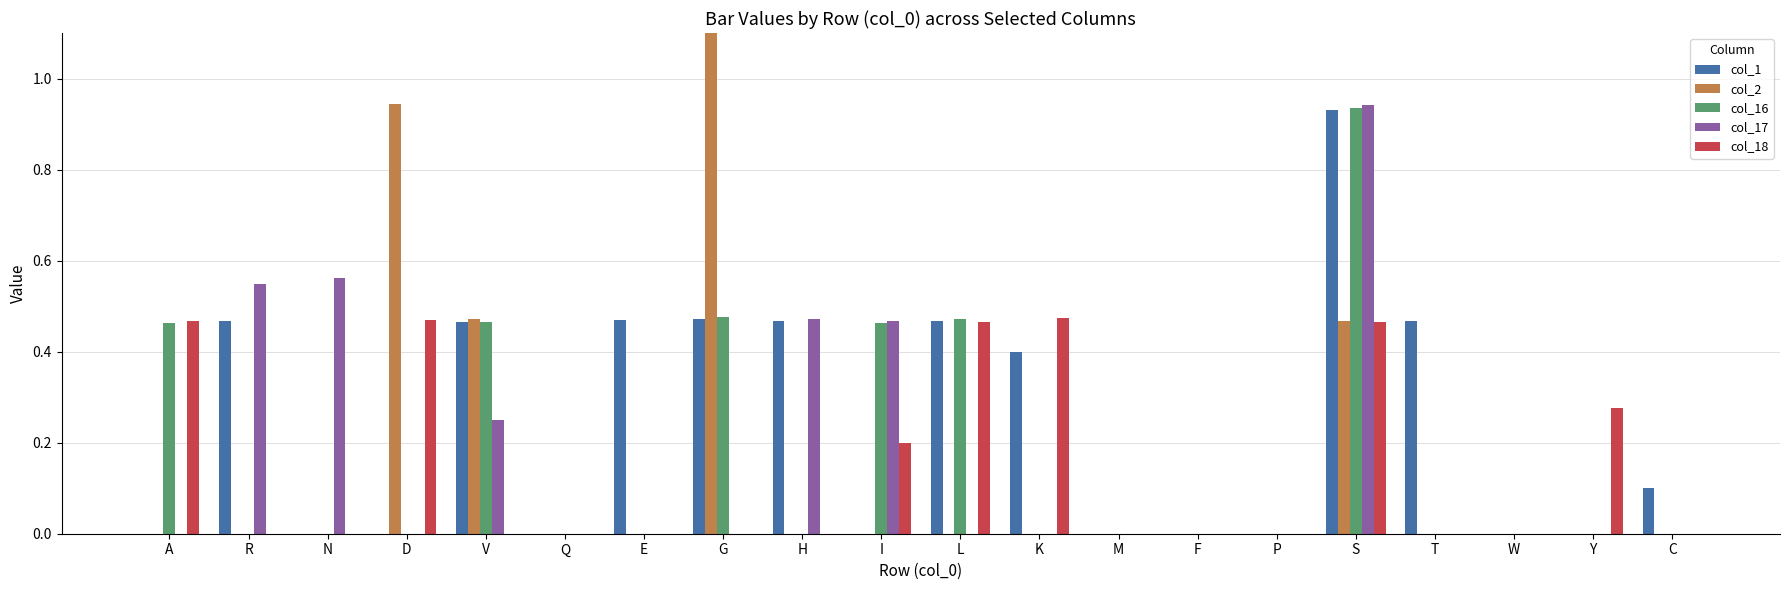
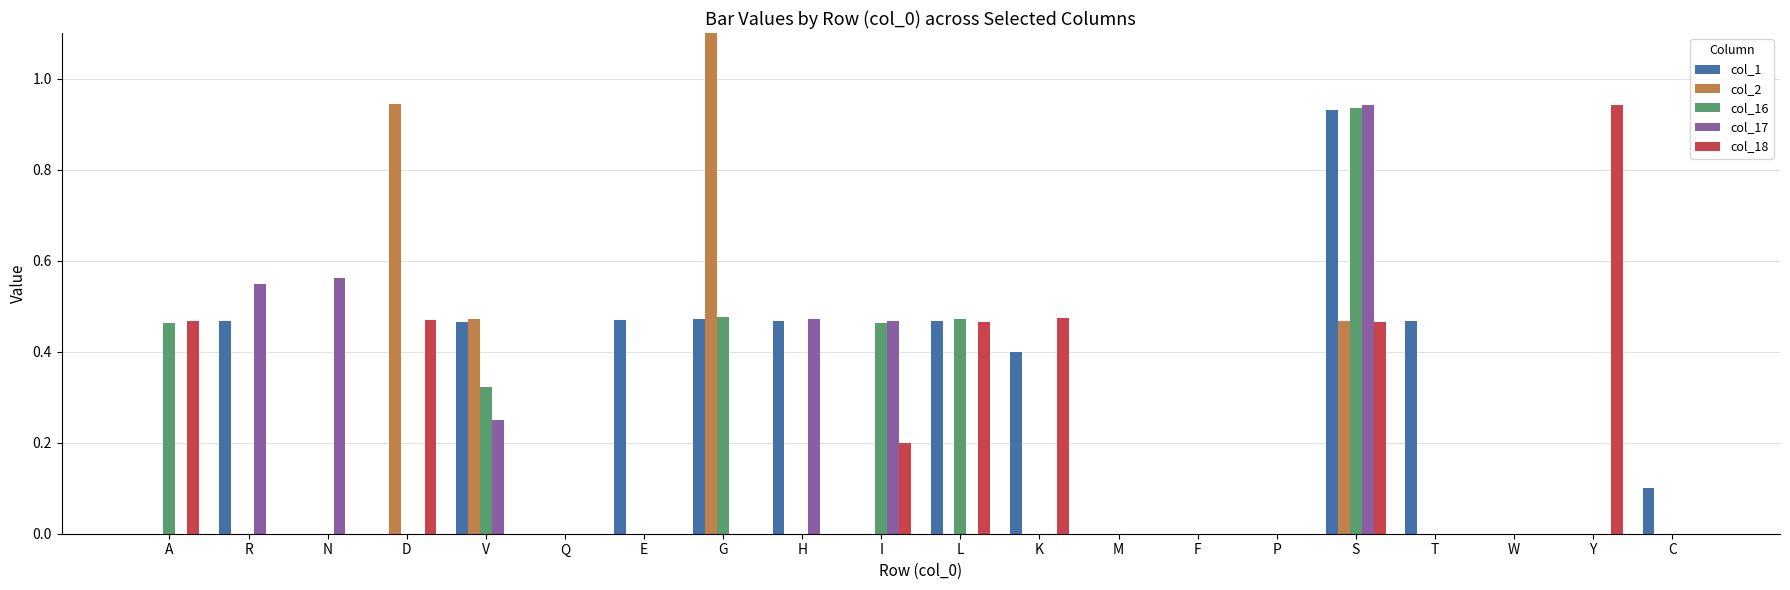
col_16, V: 0.47 -> 0.32
col_18, Y: 0.28 -> 0.94
